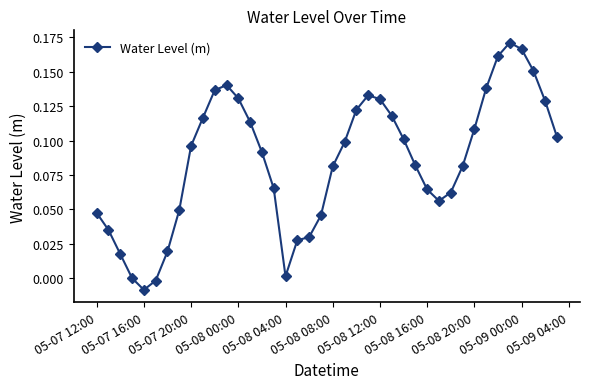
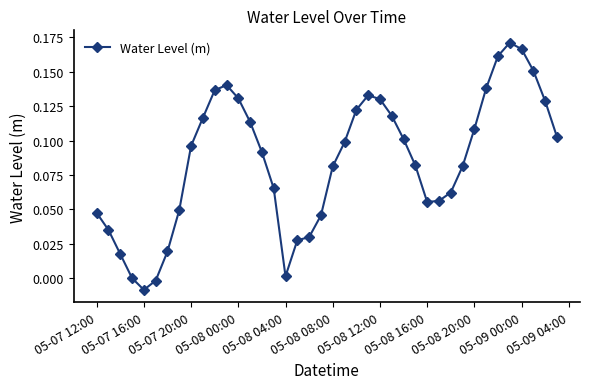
05-08 16:00: 0.065 -> 0.055
